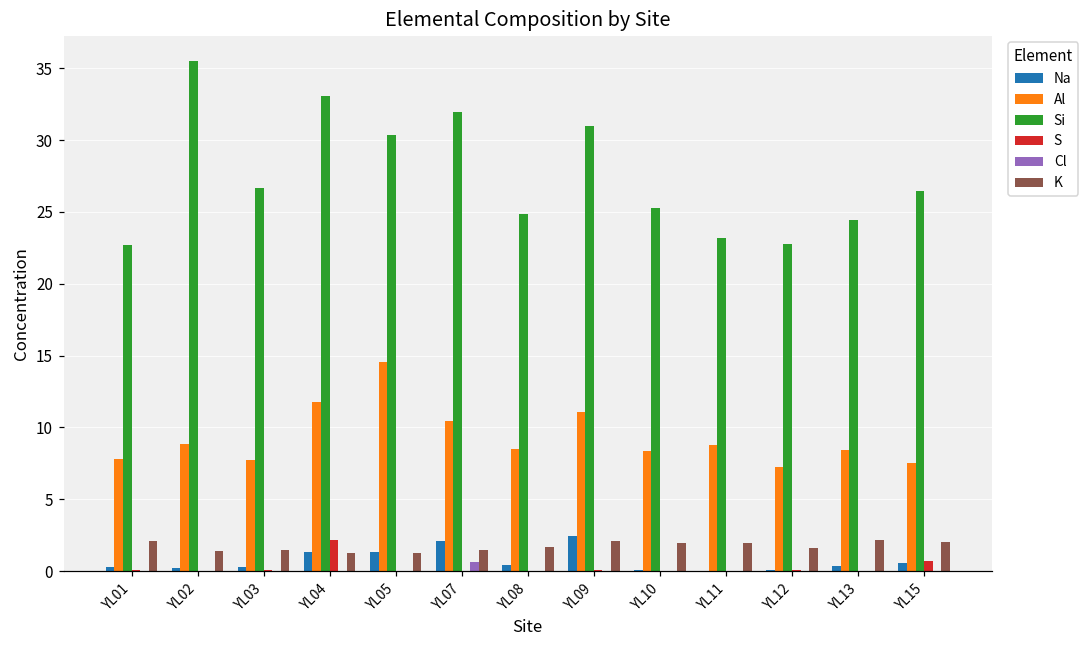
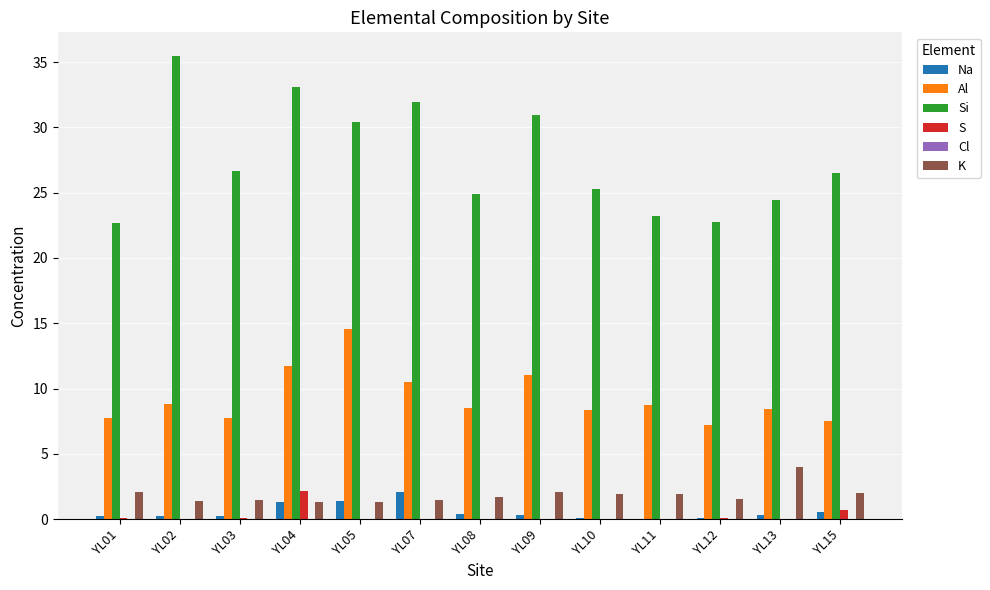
Cl, YL07: 0.7 -> 0.0
Na, YL09: 2.4 -> 0.3
K, YL13: 2.2 -> 4.0
